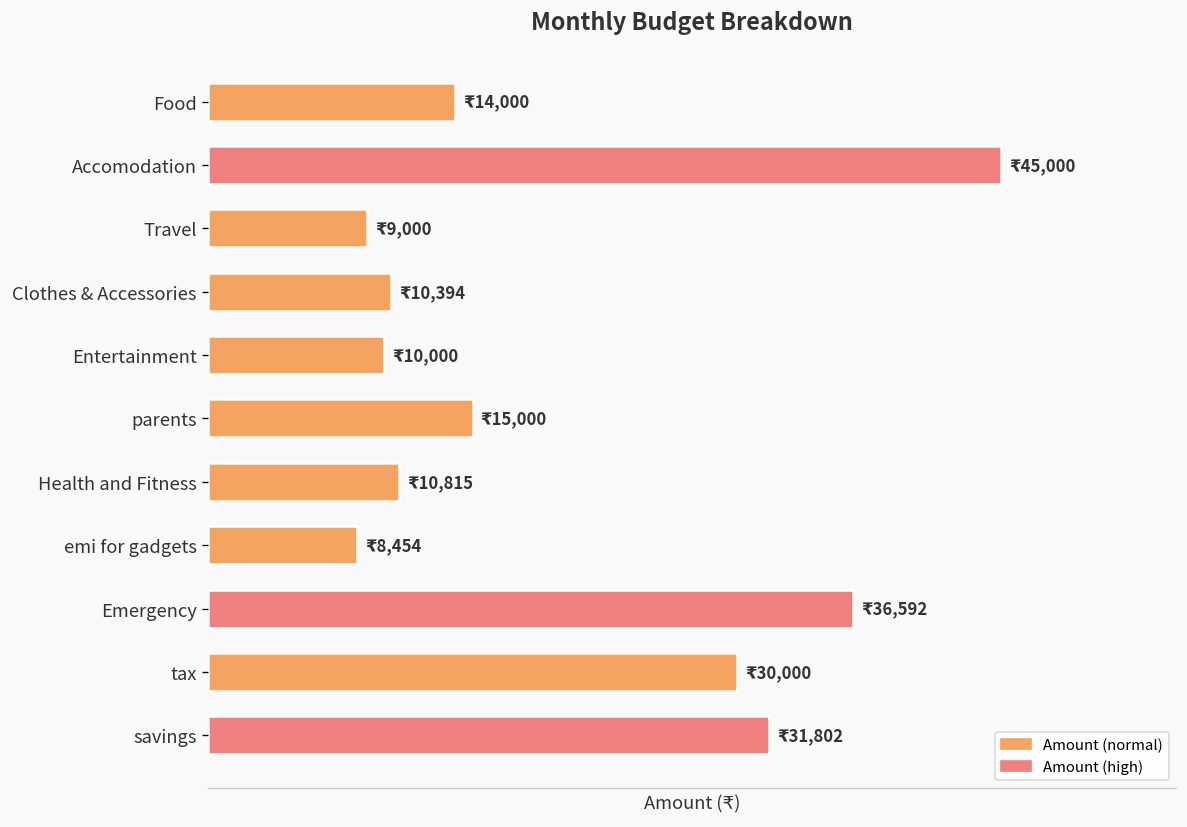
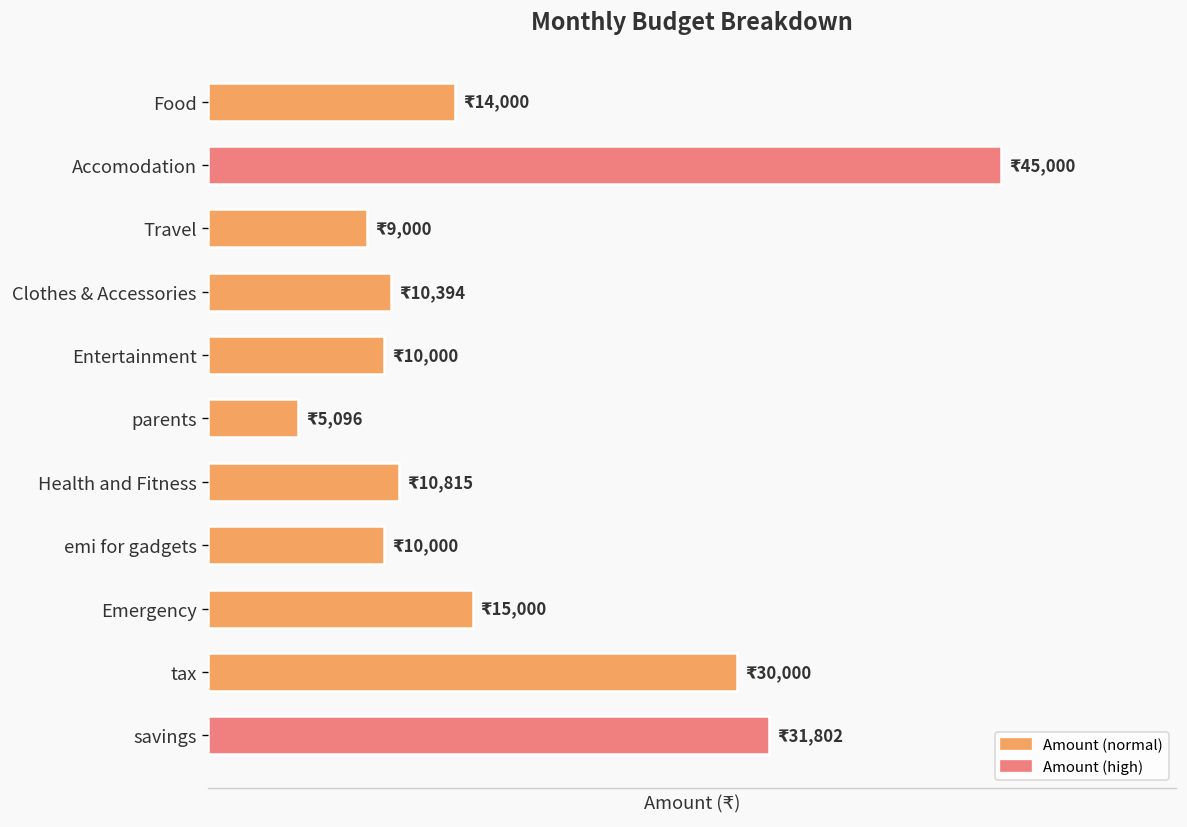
parents: 15,000 -> 5,096
emi for gadgets: 8,454 -> 10,000
Emergency: 36,592 -> 15,000
